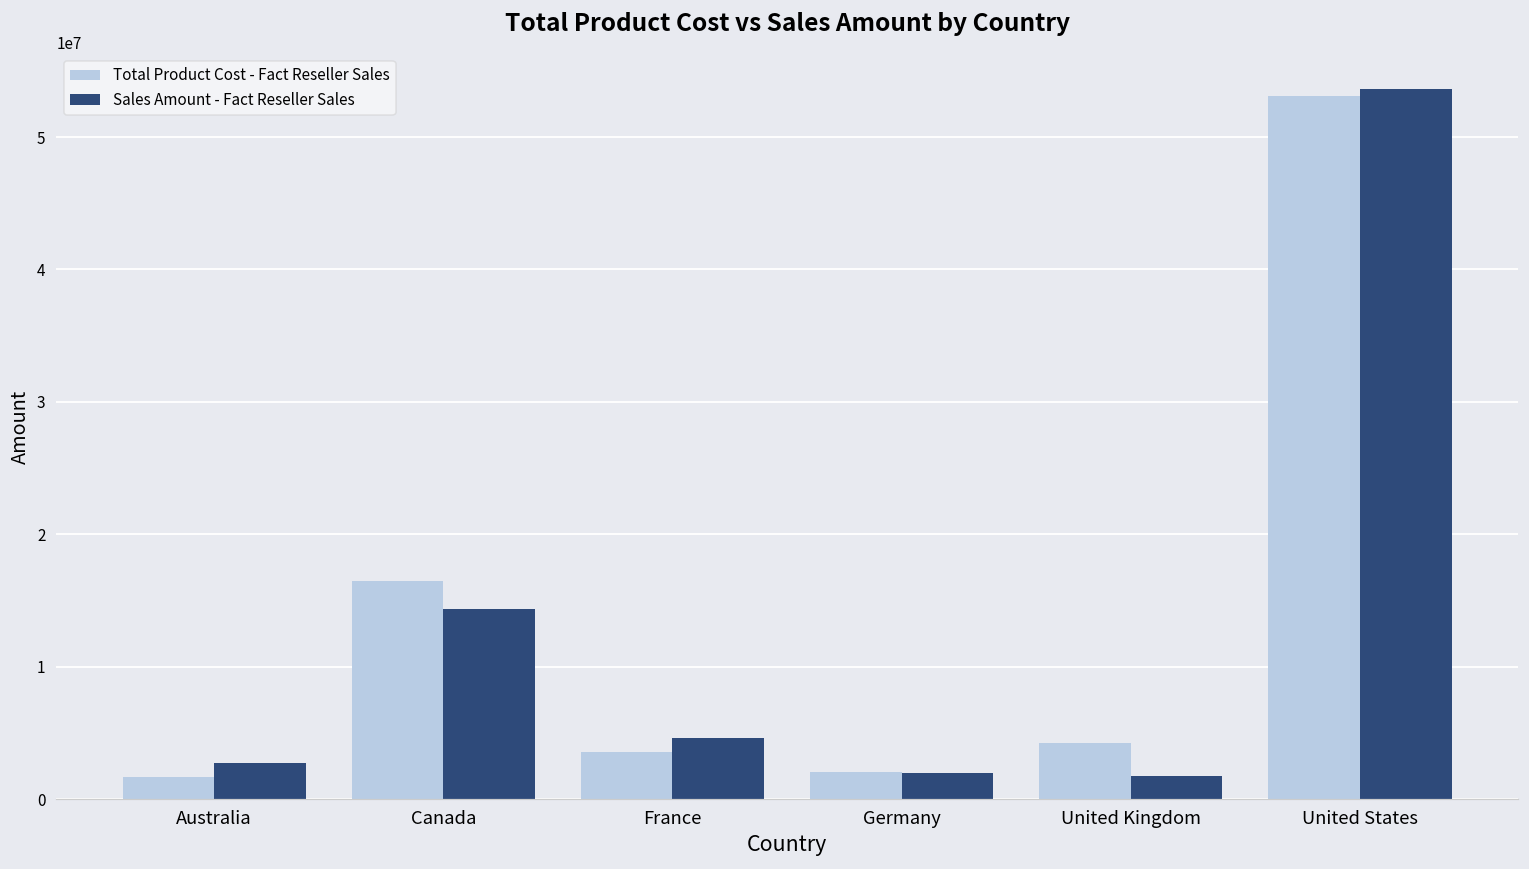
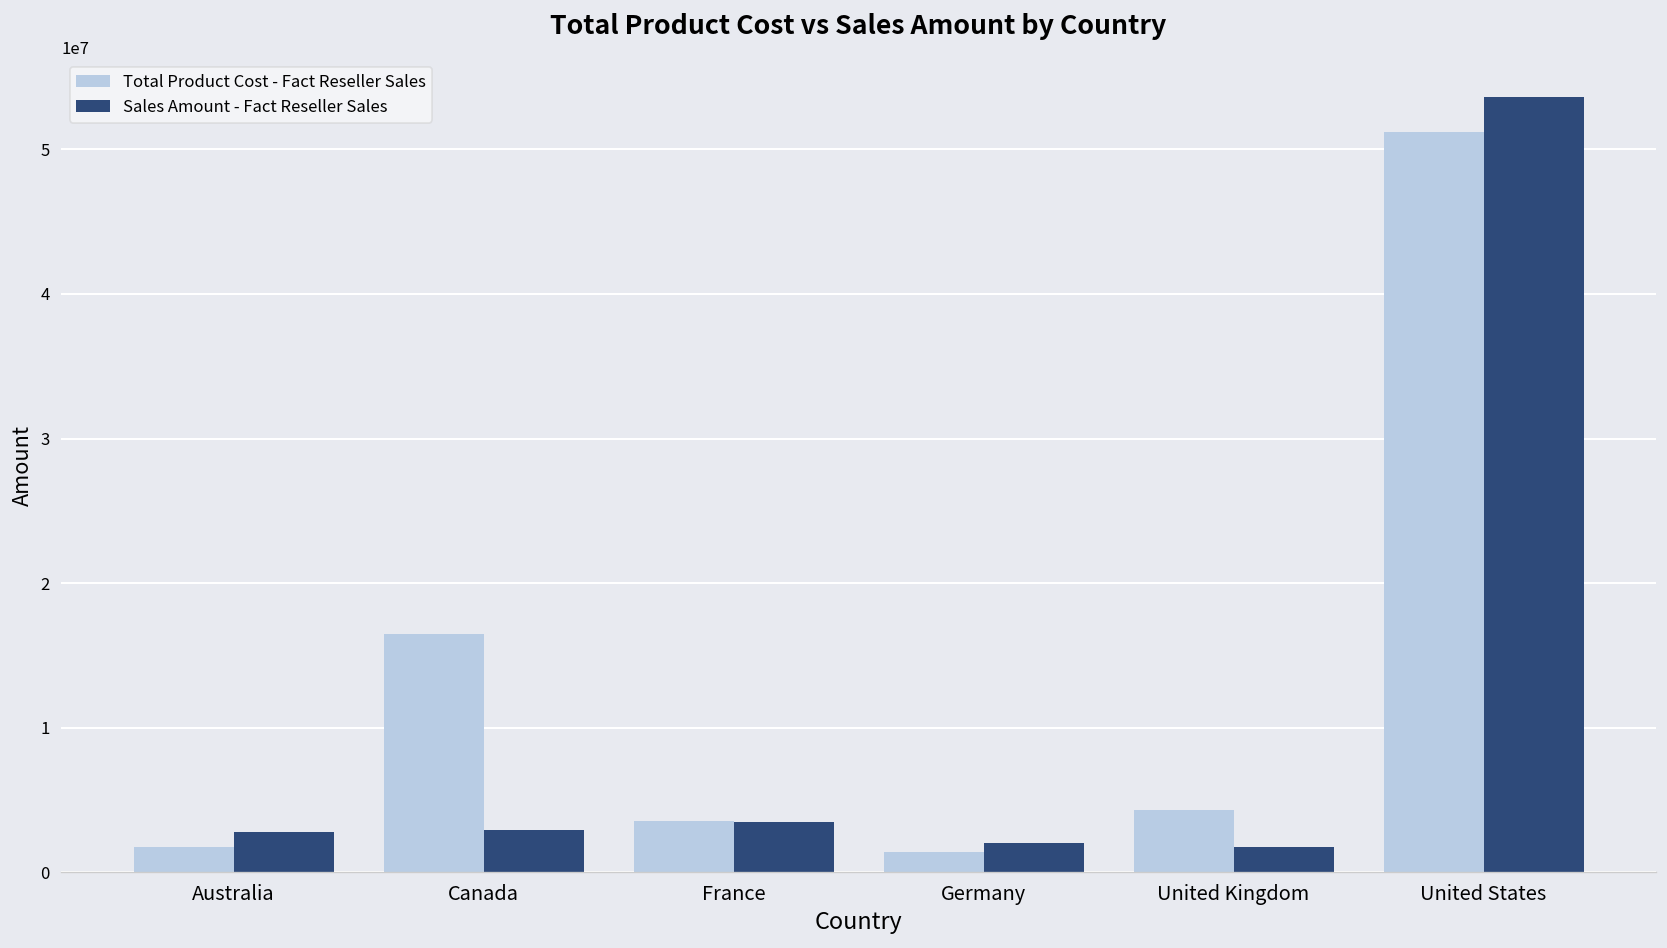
Sales Amount - Fact Reseller Sales, Canada: 14400000 -> 2900000
Sales Amount - Fact Reseller Sales, France: 4600000 -> 3500000
Total Product Cost - Fact Reseller Sales, Germany: 2100000 -> 1400000
Total Product Cost - Fact Reseller Sales, United States: 53100000 -> 51200000
